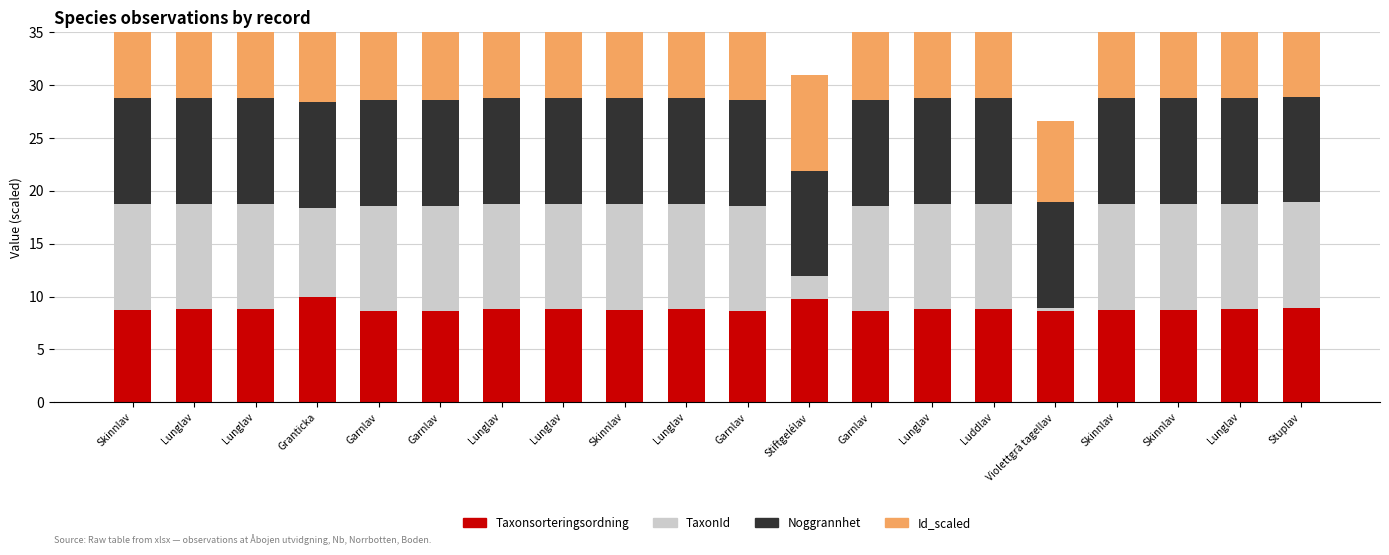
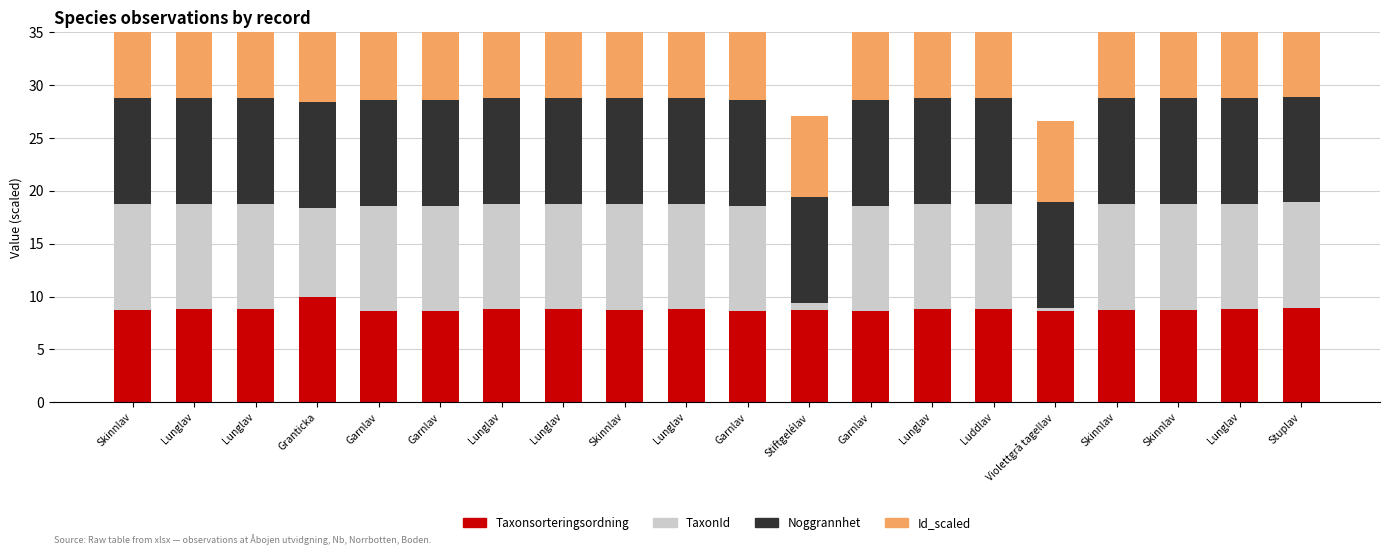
Taxonsorteringsordning, Stiftgelélav: 9.8 -> 8.8
TaxonId, Stiftgelélav: 2.1 -> 0.6
Id_scaled, Stiftgelélav: 9.0 -> 7.7
